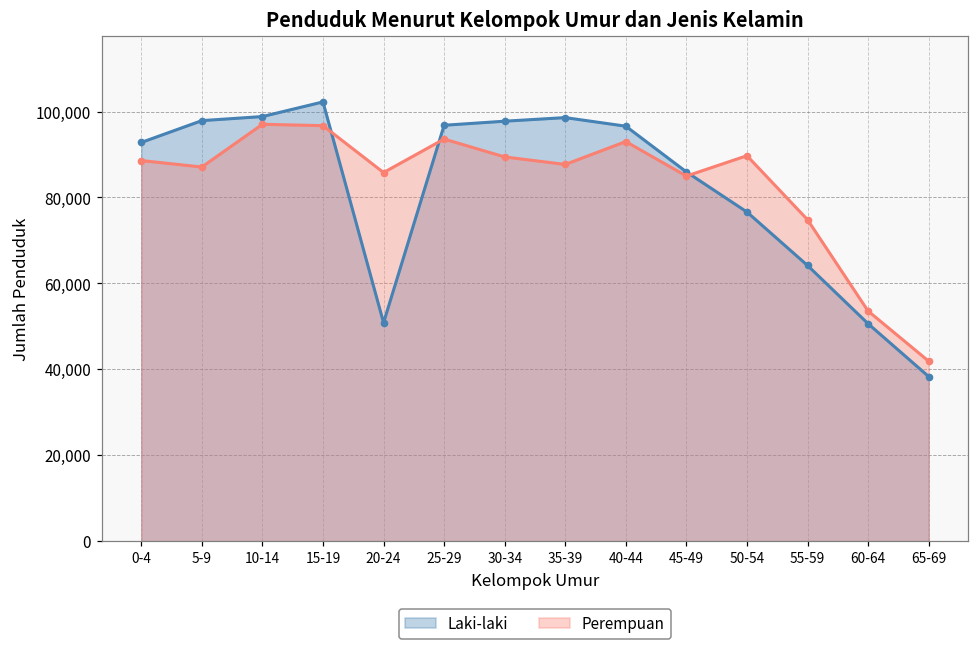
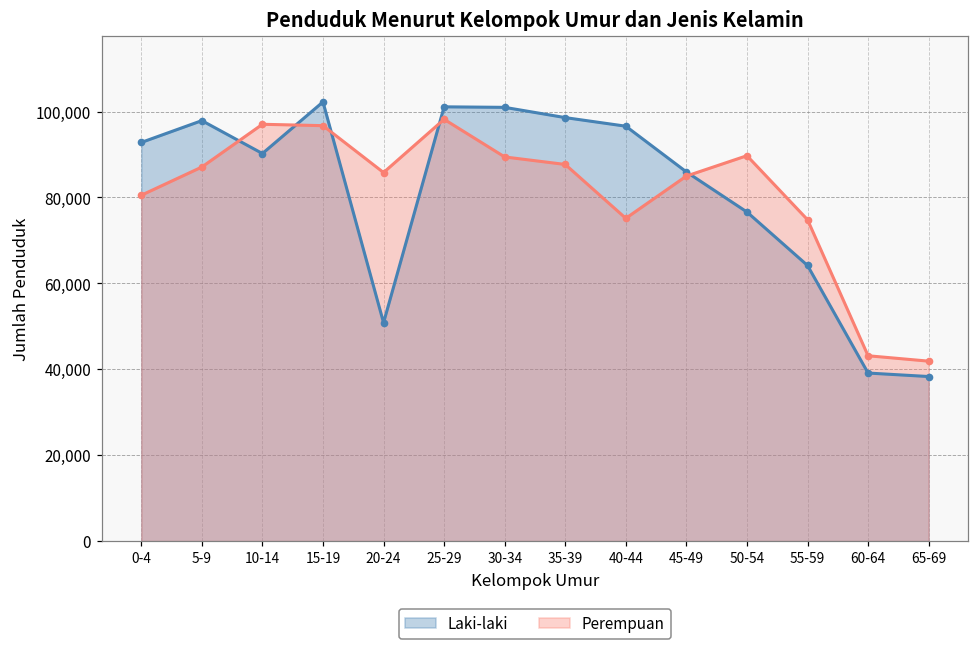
Perempuan, 0-4: 89,000 -> 81,000
Laki-laki, 10-14: 99,000 -> 90,000
Laki-laki, 25-29: 97,000 -> 101,000
Perempuan, 25-29: 94,000 -> 98,000
Laki-laki, 30-34: 98,000 -> 101,000
Perempuan, 40-44: 93,000 -> 75,000
Laki-laki, 60-64: 51,000 -> 39,000
Perempuan, 60-64: 54,000 -> 43,000
